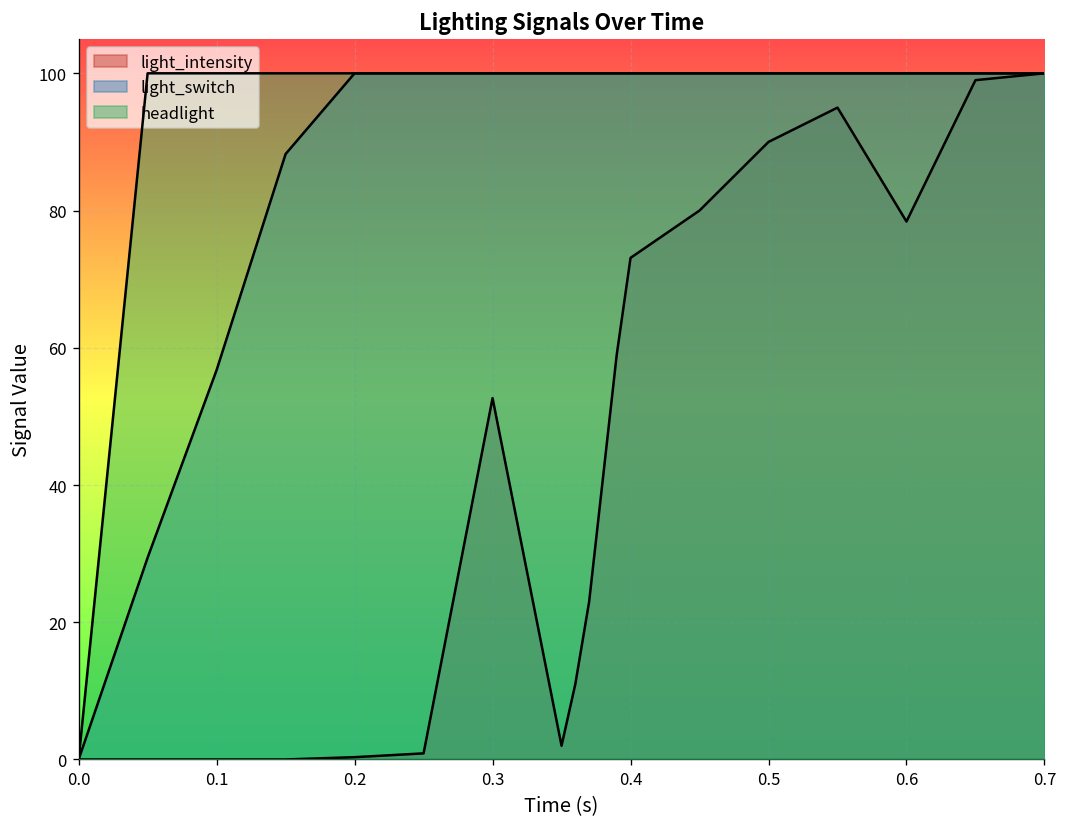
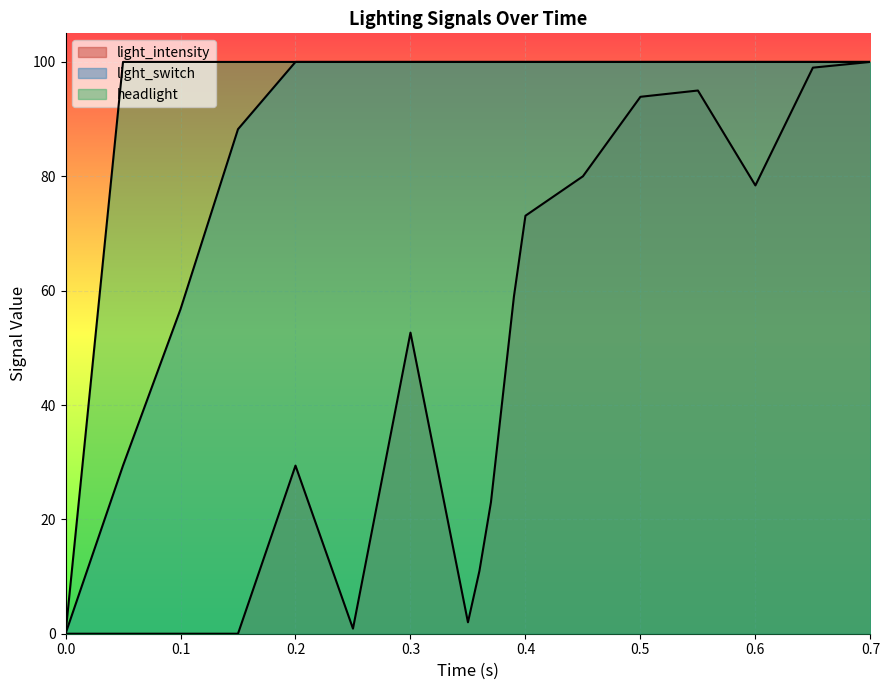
light_intensity, 0.2: 0 -> 29
light_intensity, 0.5: 90 -> 94
